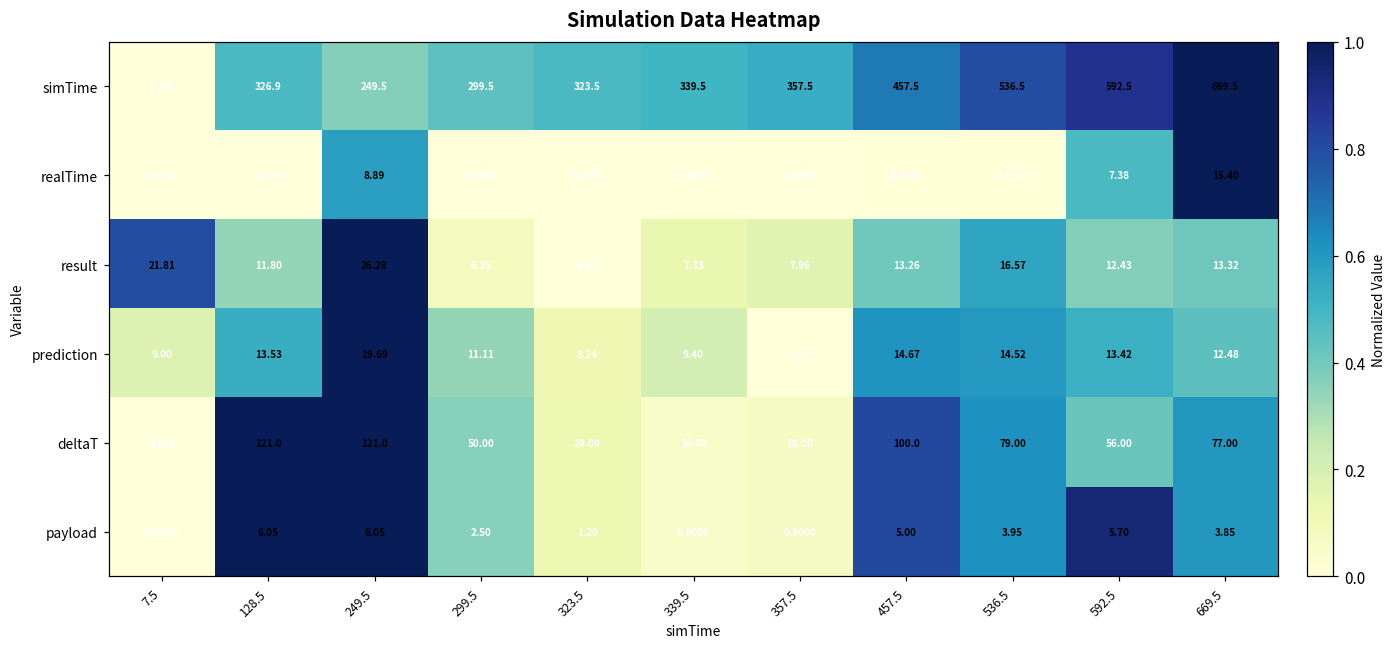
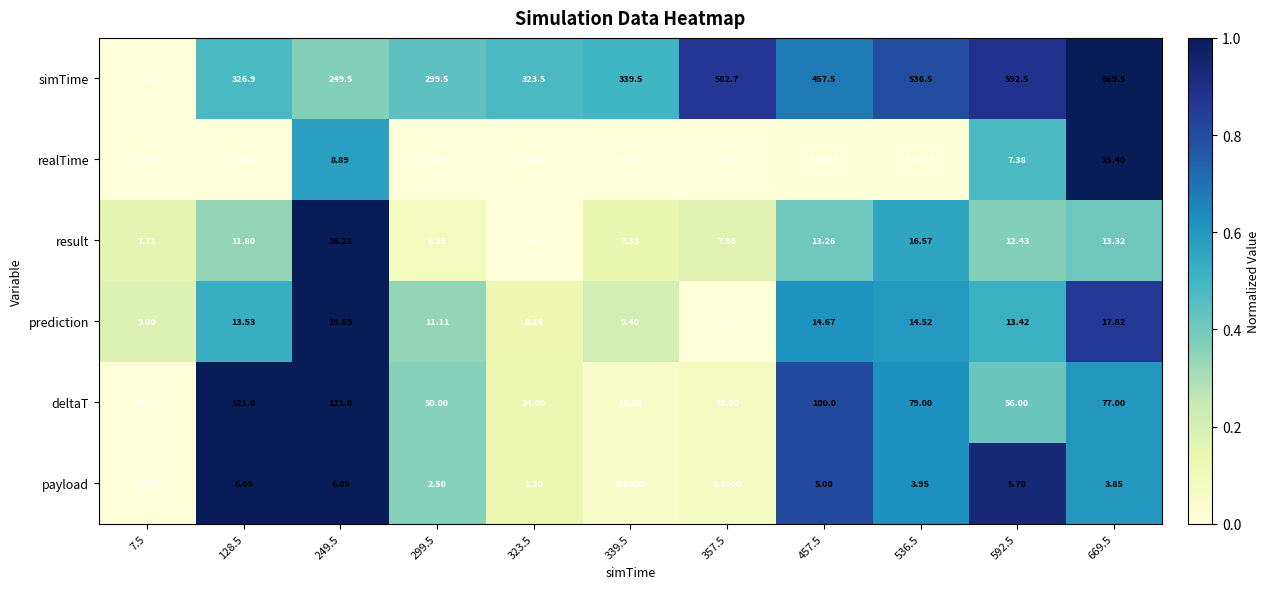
simTime, 357.5: 357.5 -> 582.7
result, 7.5: 21.81 -> 7.71
prediction, 669.5: 12.48 -> 17.82
